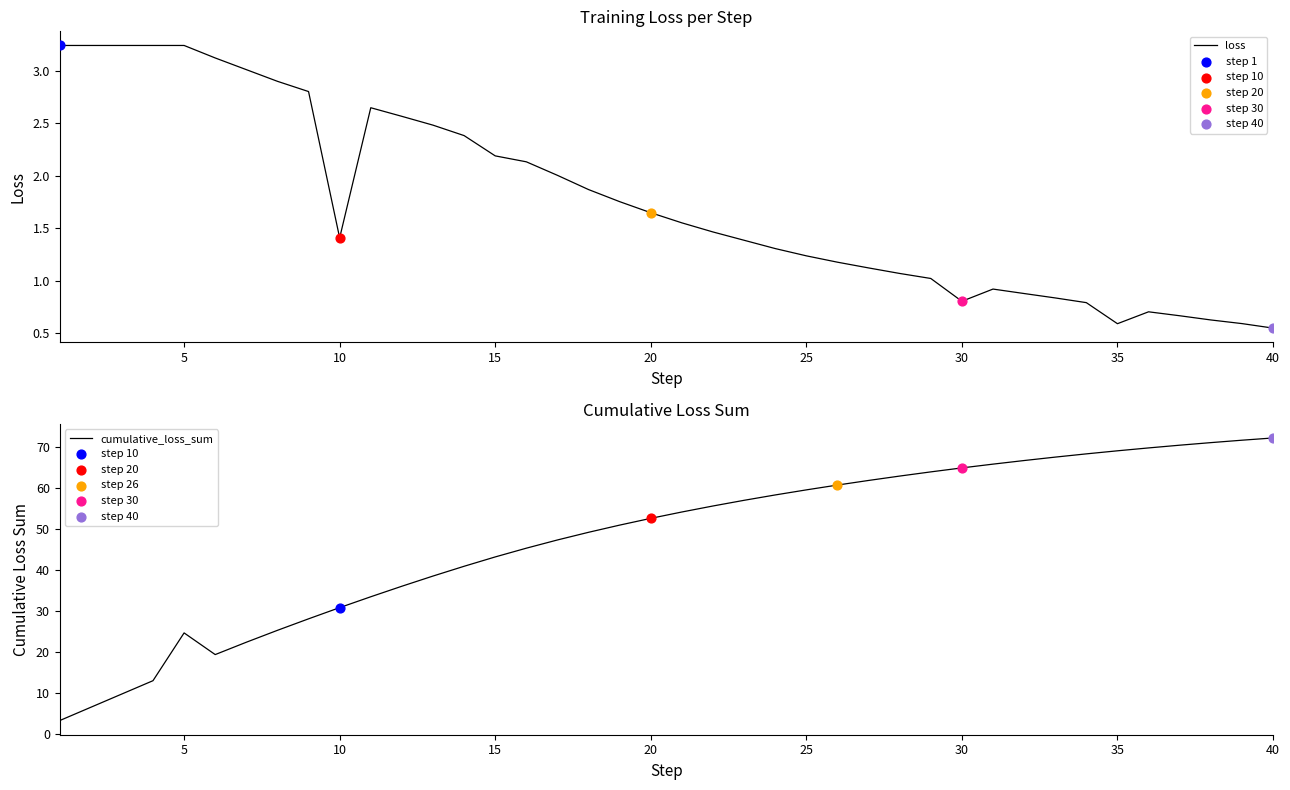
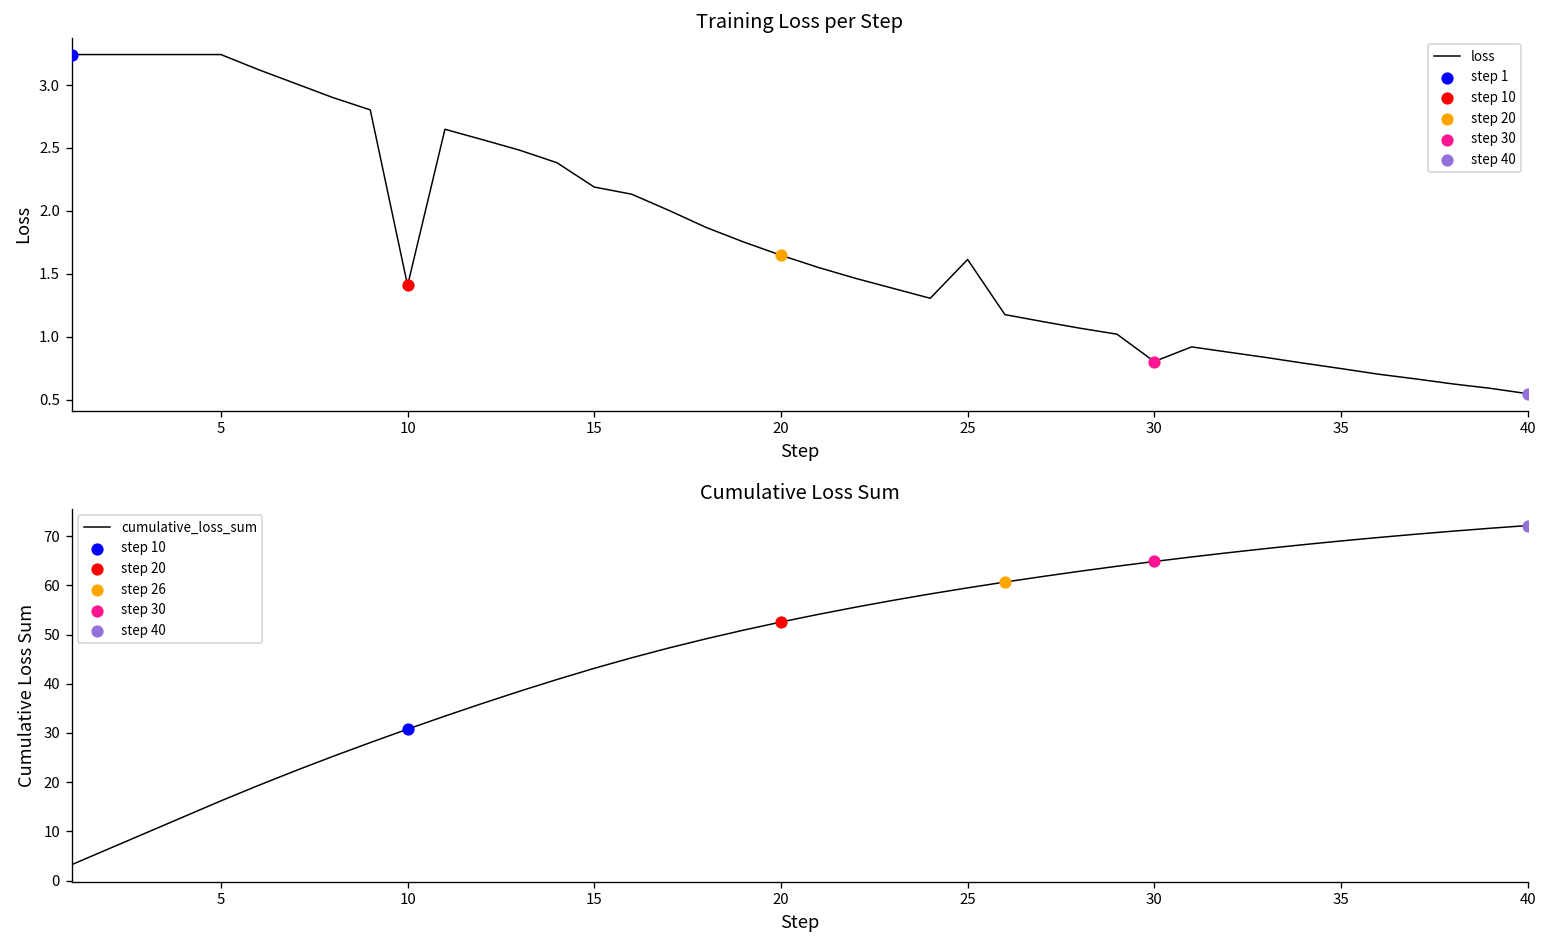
Training Loss per Step, loss, 25: 1.24 -> 1.61
Training Loss per Step, loss, 35: 0.59 -> 0.75
Cumulative Loss Sum, cumulative_loss_sum, 5: 25 -> 16
